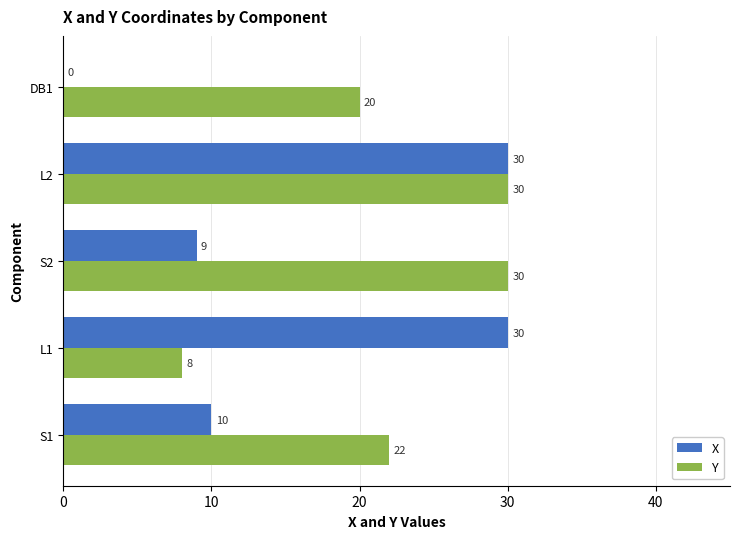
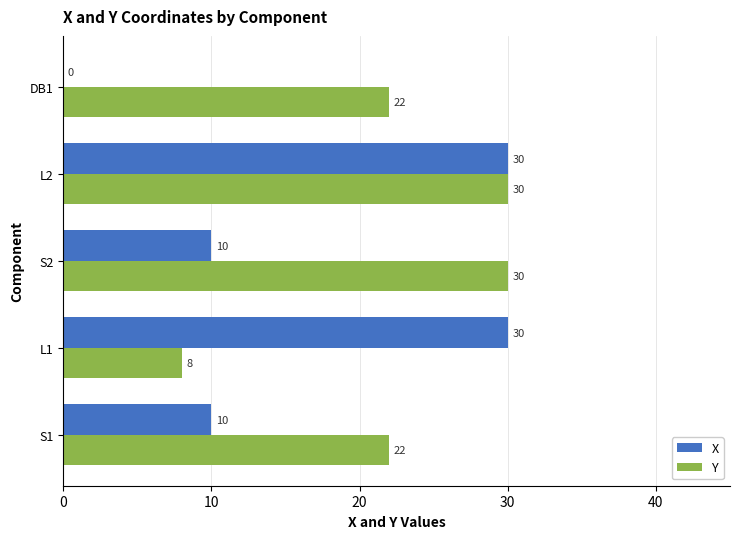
Y, DB1: 20 -> 22
X, S2: 9 -> 10
